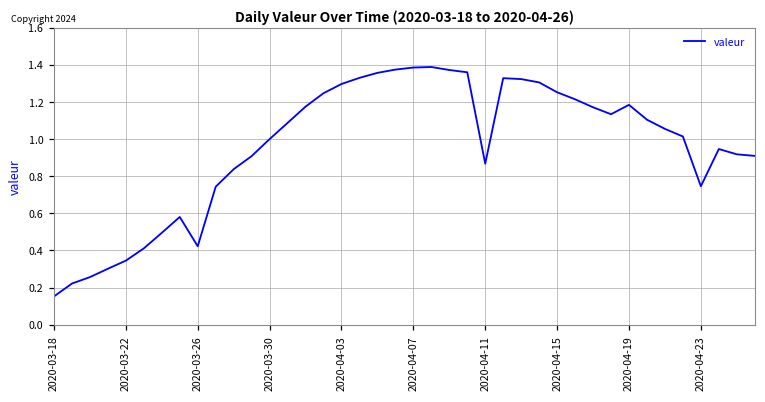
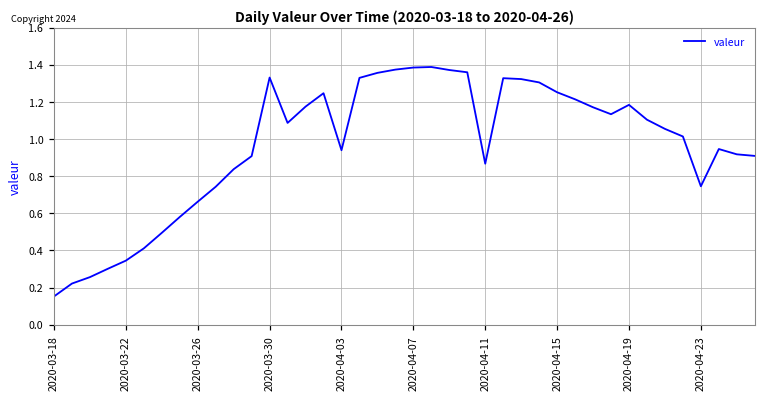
2020-03-26: 0.42 -> 0.66
2020-03-30: 1.00 -> 1.33
2020-04-03: 1.30 -> 0.94
